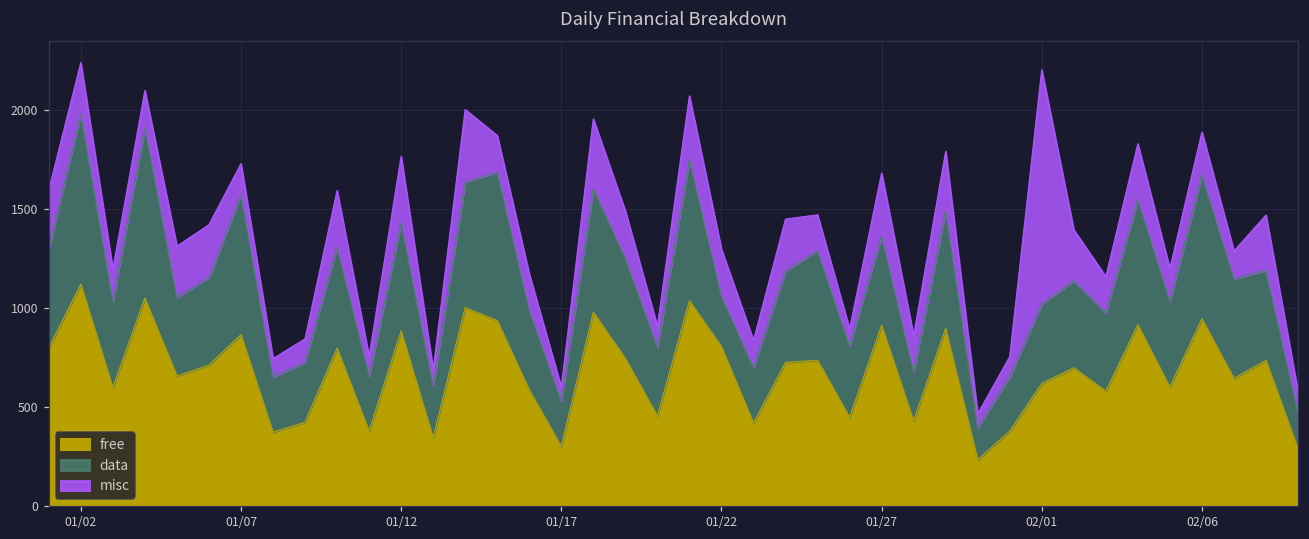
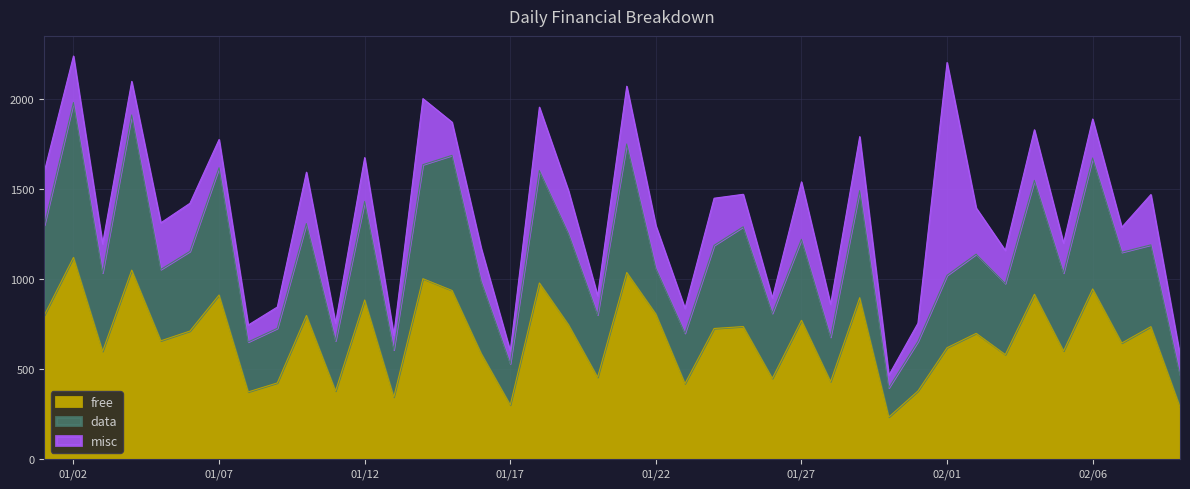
free, 01/07: 870 -> 910
misc, 01/12: 340 -> 240
free, 01/27: 910 -> 770
